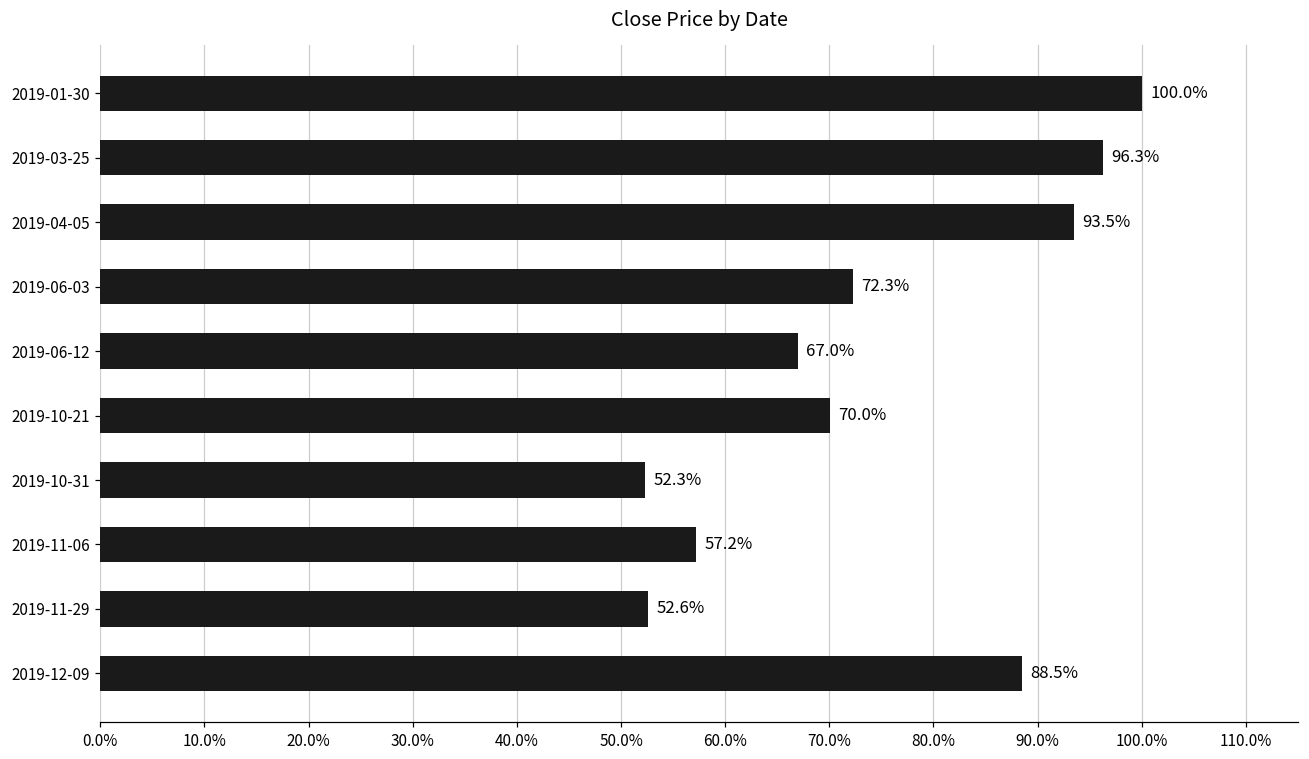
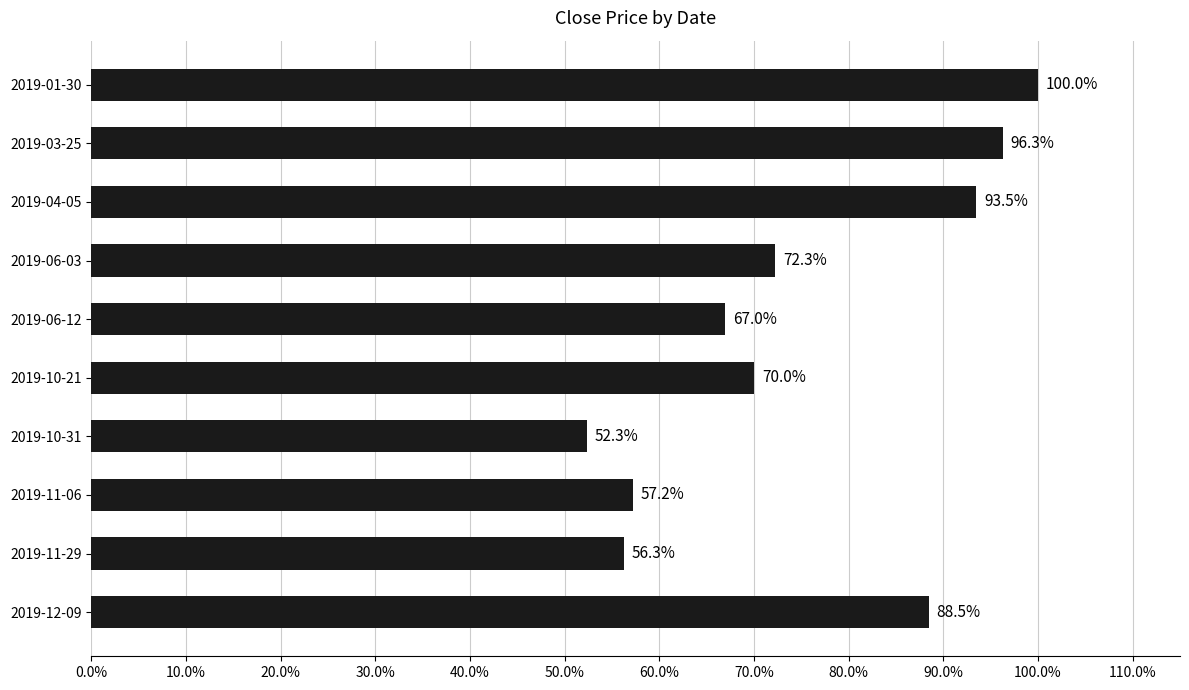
2019-11-29: 52.6% -> 56.3%
